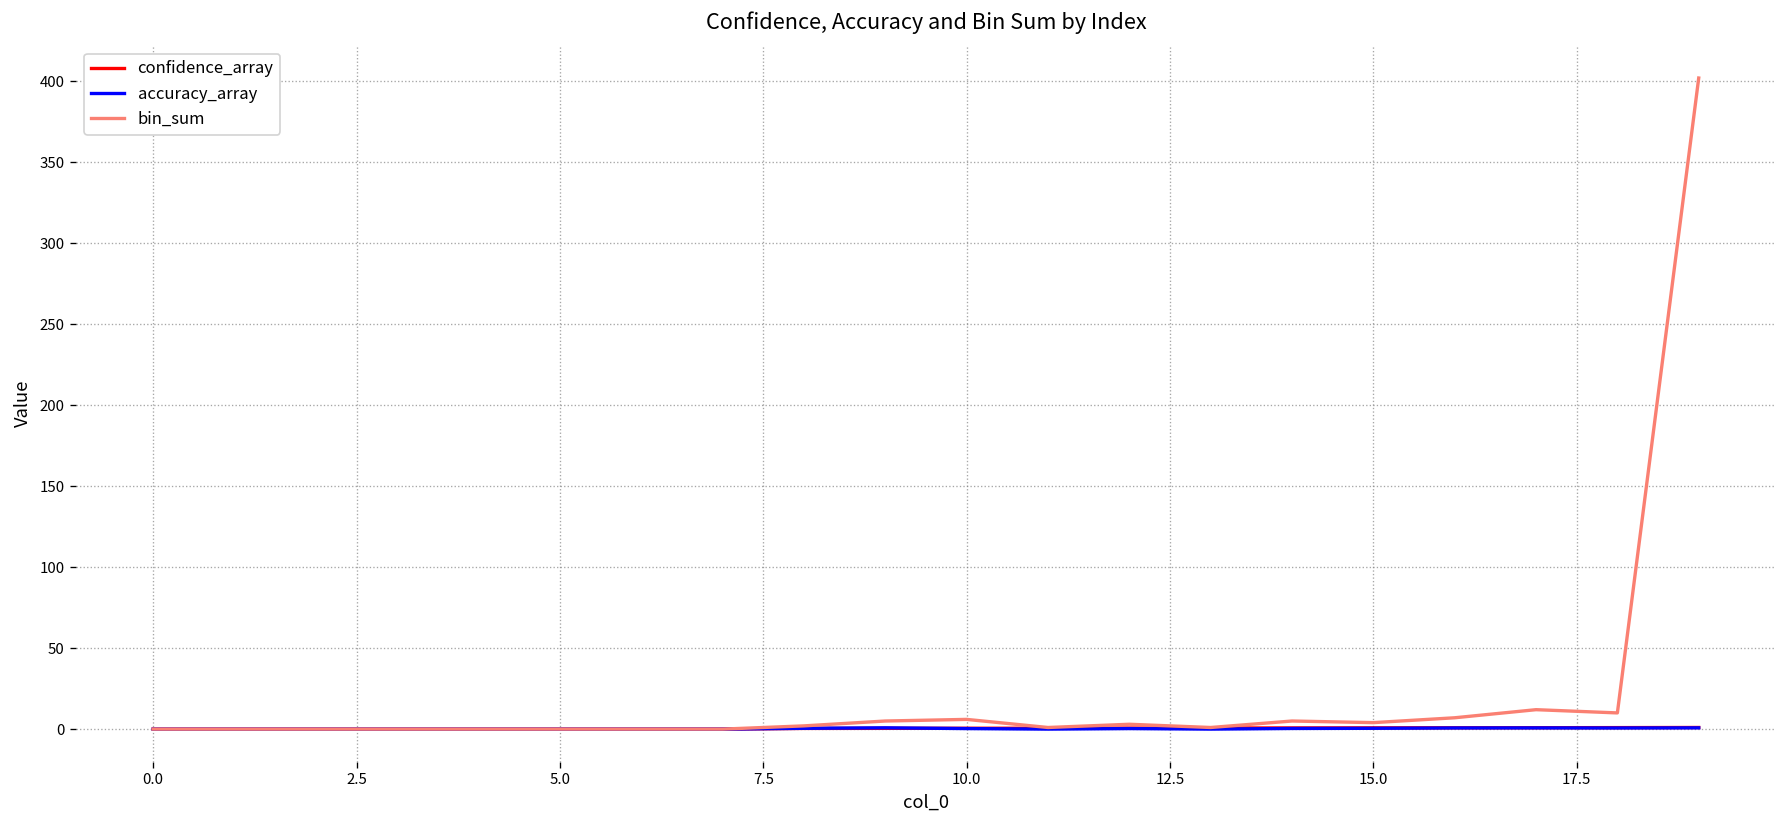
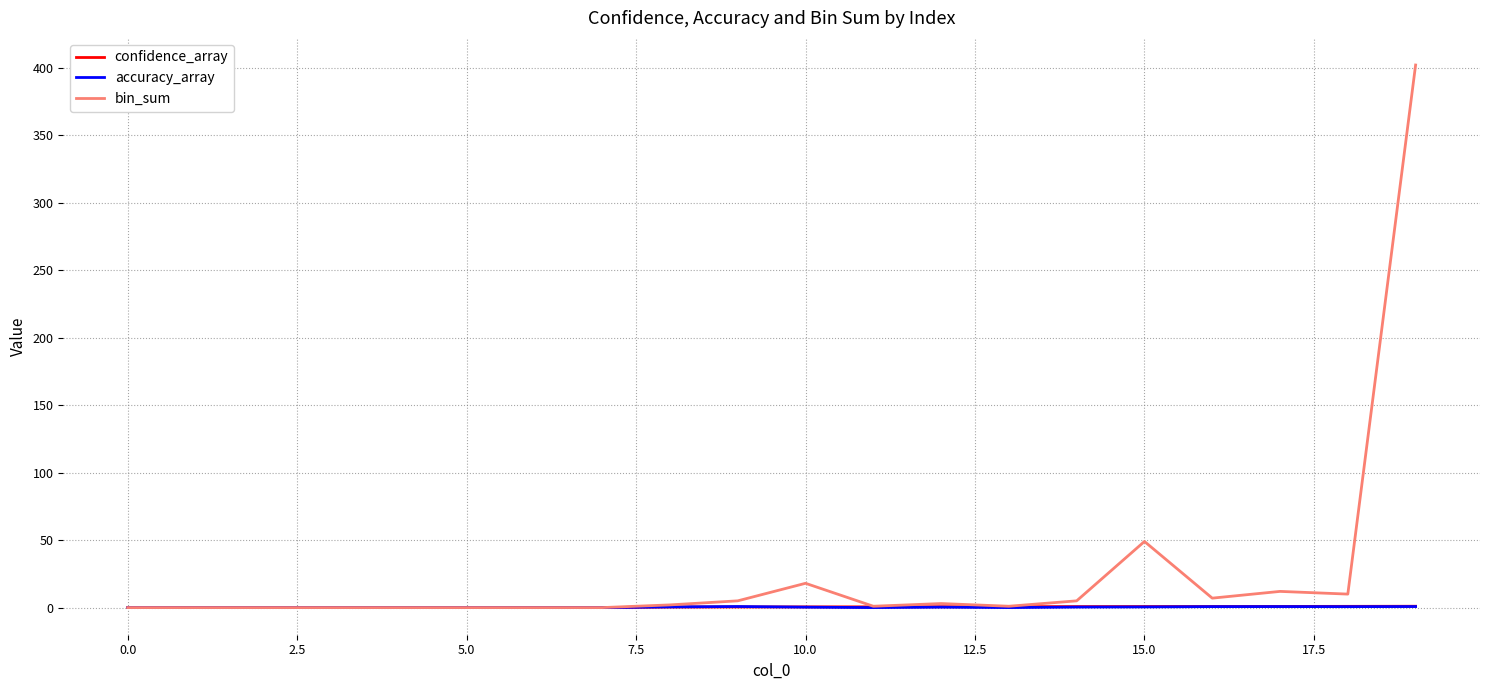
bin_sum, 10.0: 6 -> 18
bin_sum, 15.0: 4 -> 49
